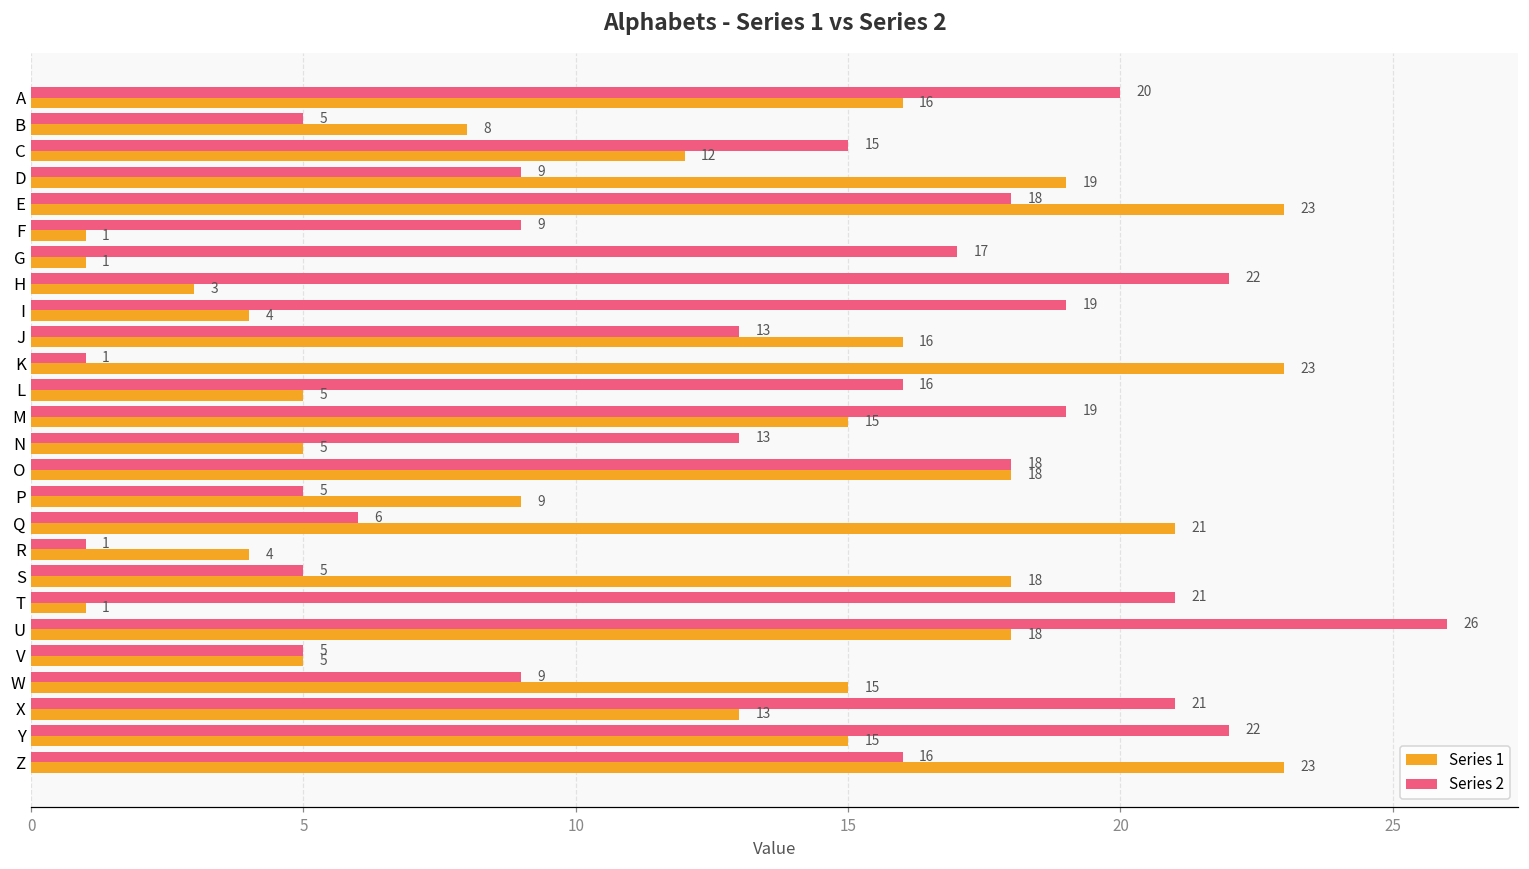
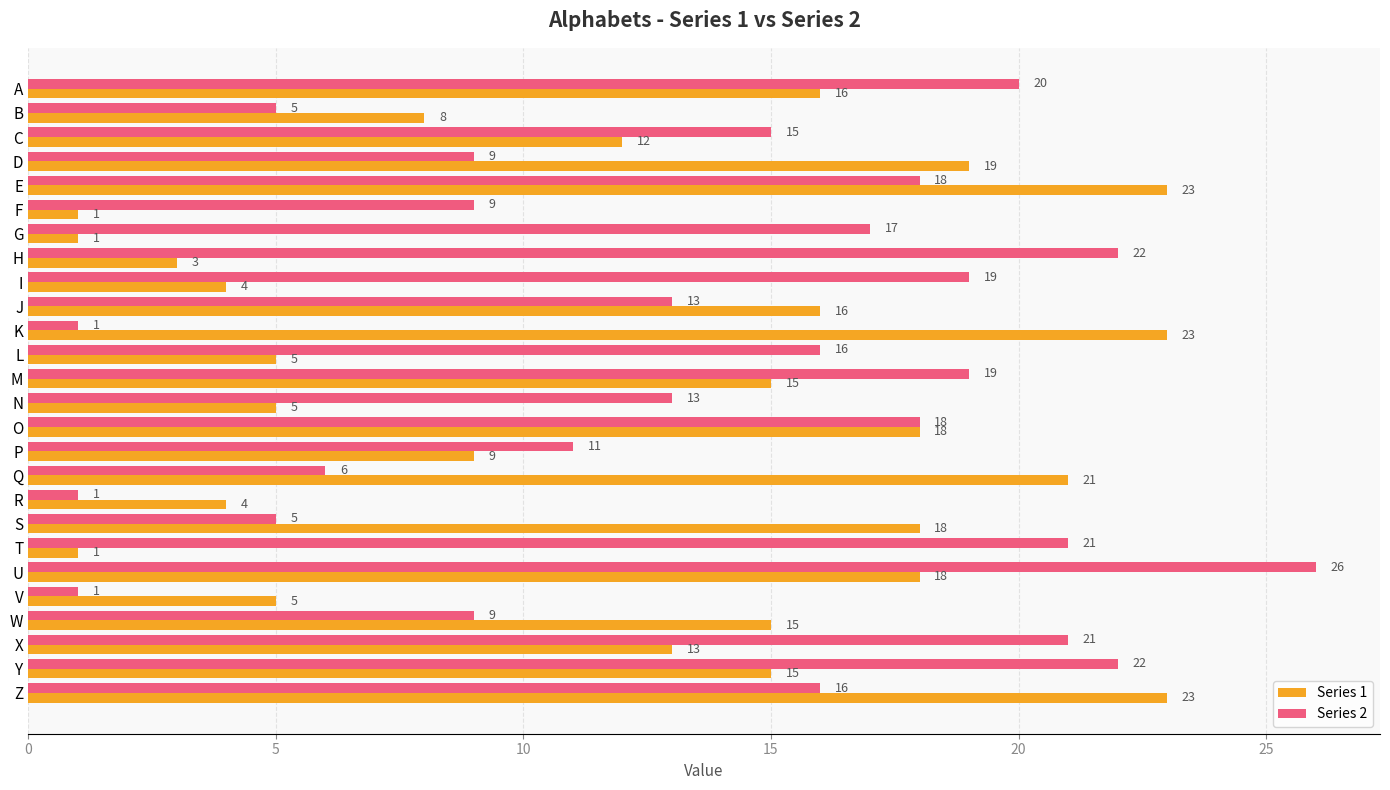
Series 2, P: 5 -> 11
Series 2, V: 5 -> 1
